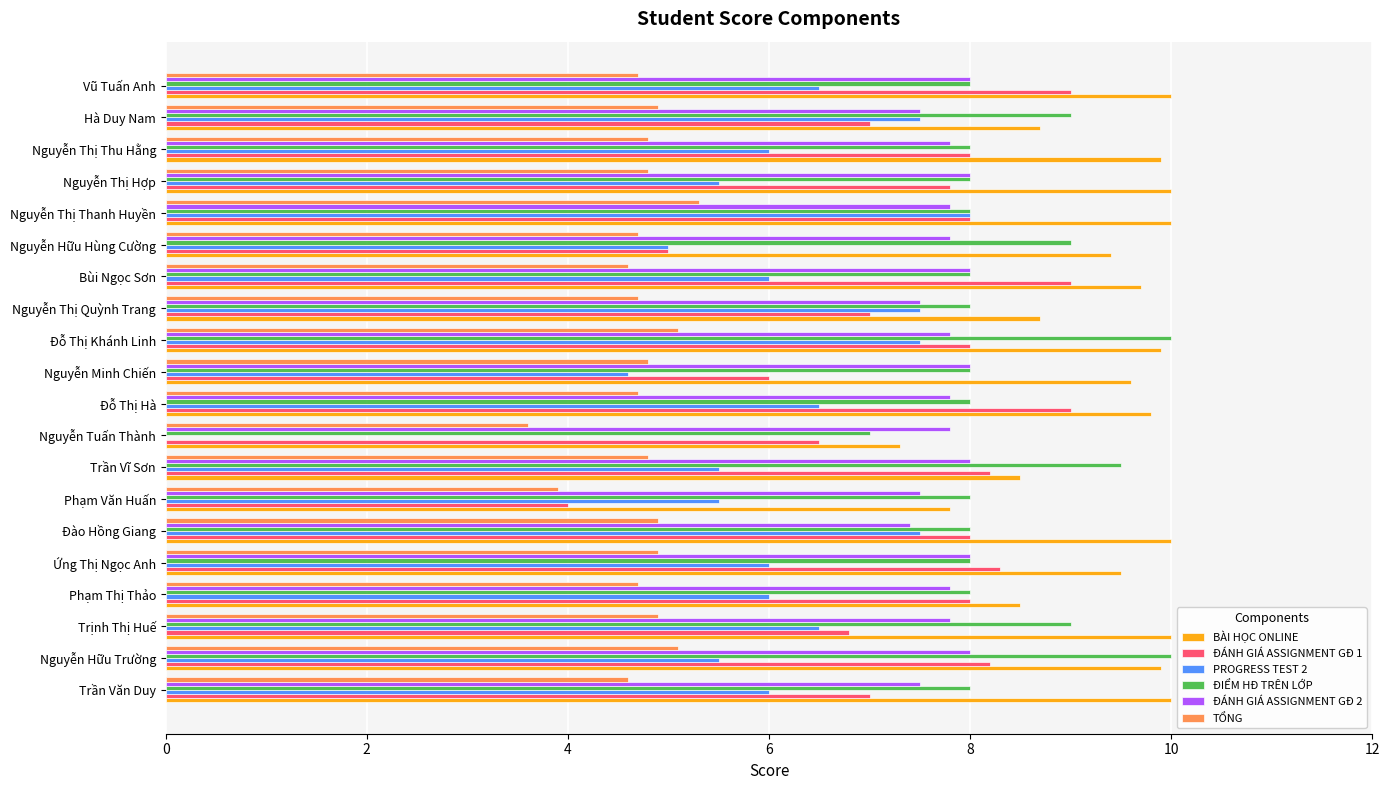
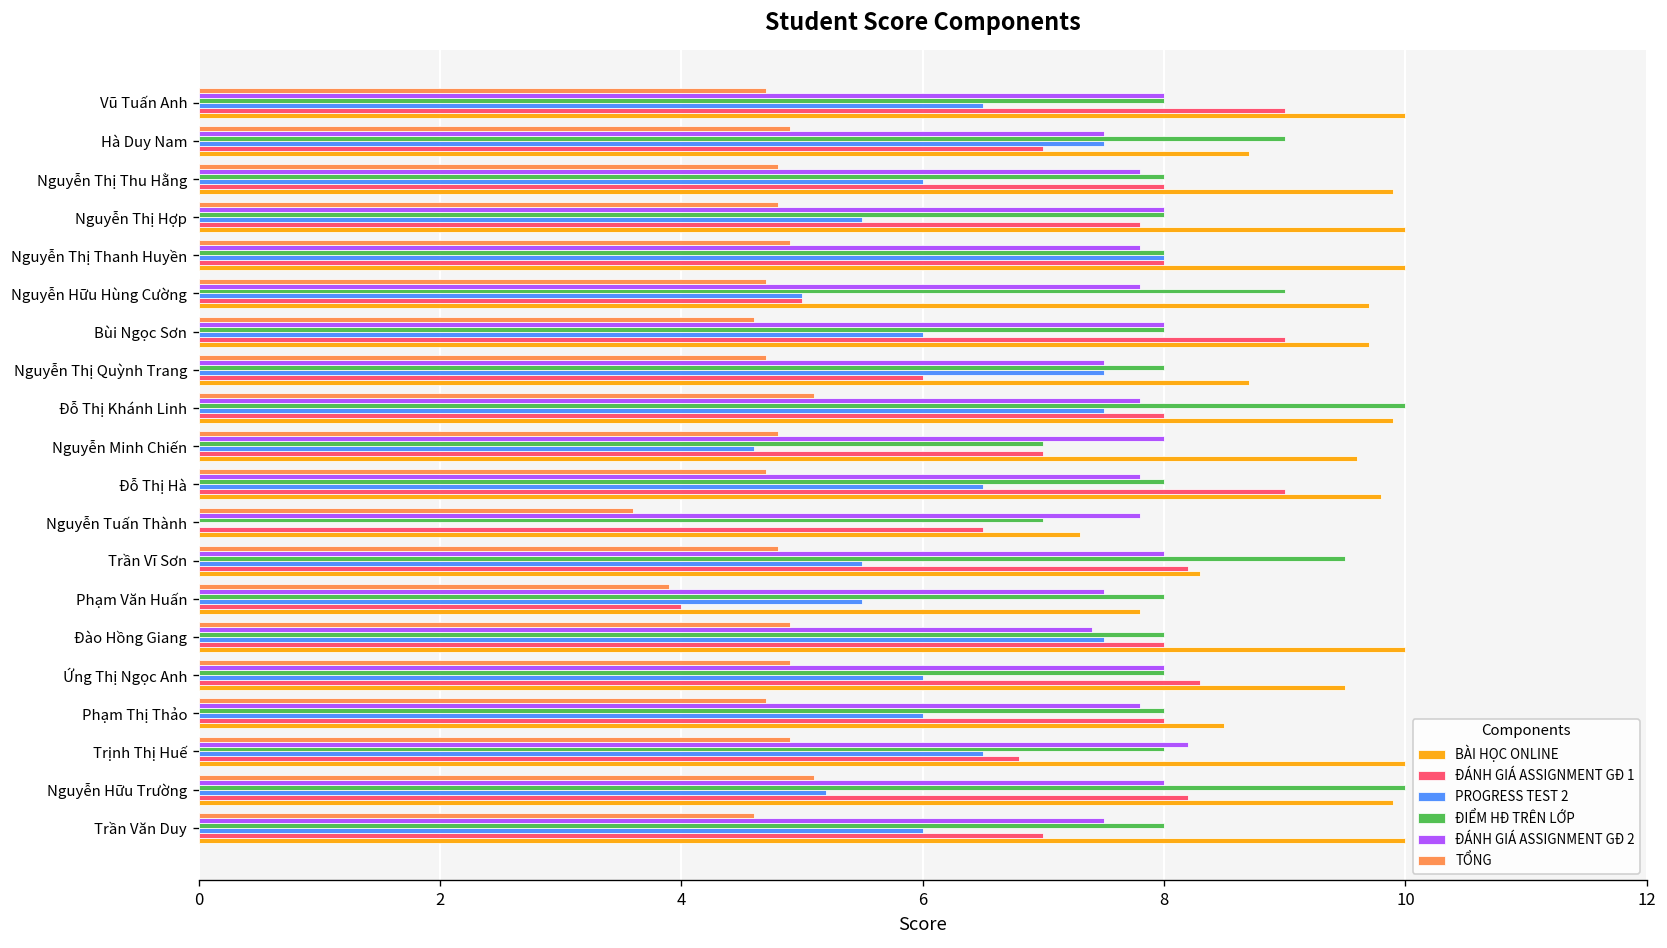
TỔNG, Nguyễn Thị Thanh Huyền: 5.3 -> 4.9
BÀI HỌC ONLINE, Nguyễn Hữu Hùng Cường: 9.4 -> 9.7
ĐÁNH GIÁ ASSIGNMENT GĐ 1, Nguyễn Thị Quỳnh Trang: 7 -> 6
ĐIỂM HĐ TRÊN LỚP, Nguyễn Minh Chiến: 8 -> 7
ĐÁNH GIÁ ASSIGNMENT GĐ 1, Nguyễn Minh Chiến: 6 -> 7
BÀI HỌC ONLINE, Trần Vĩ Sơn: 8.5 -> 8.3
ĐÁNH GIÁ ASSIGNMENT GĐ 2, Trịnh Thị Huế: 7.8 -> 8.2
ĐIỂM HĐ TRÊN LỚP, Trịnh Thị Huế: 9 -> 8
PROGRESS TEST 2, Nguyễn Hữu Trường: 5.5 -> 5.2
